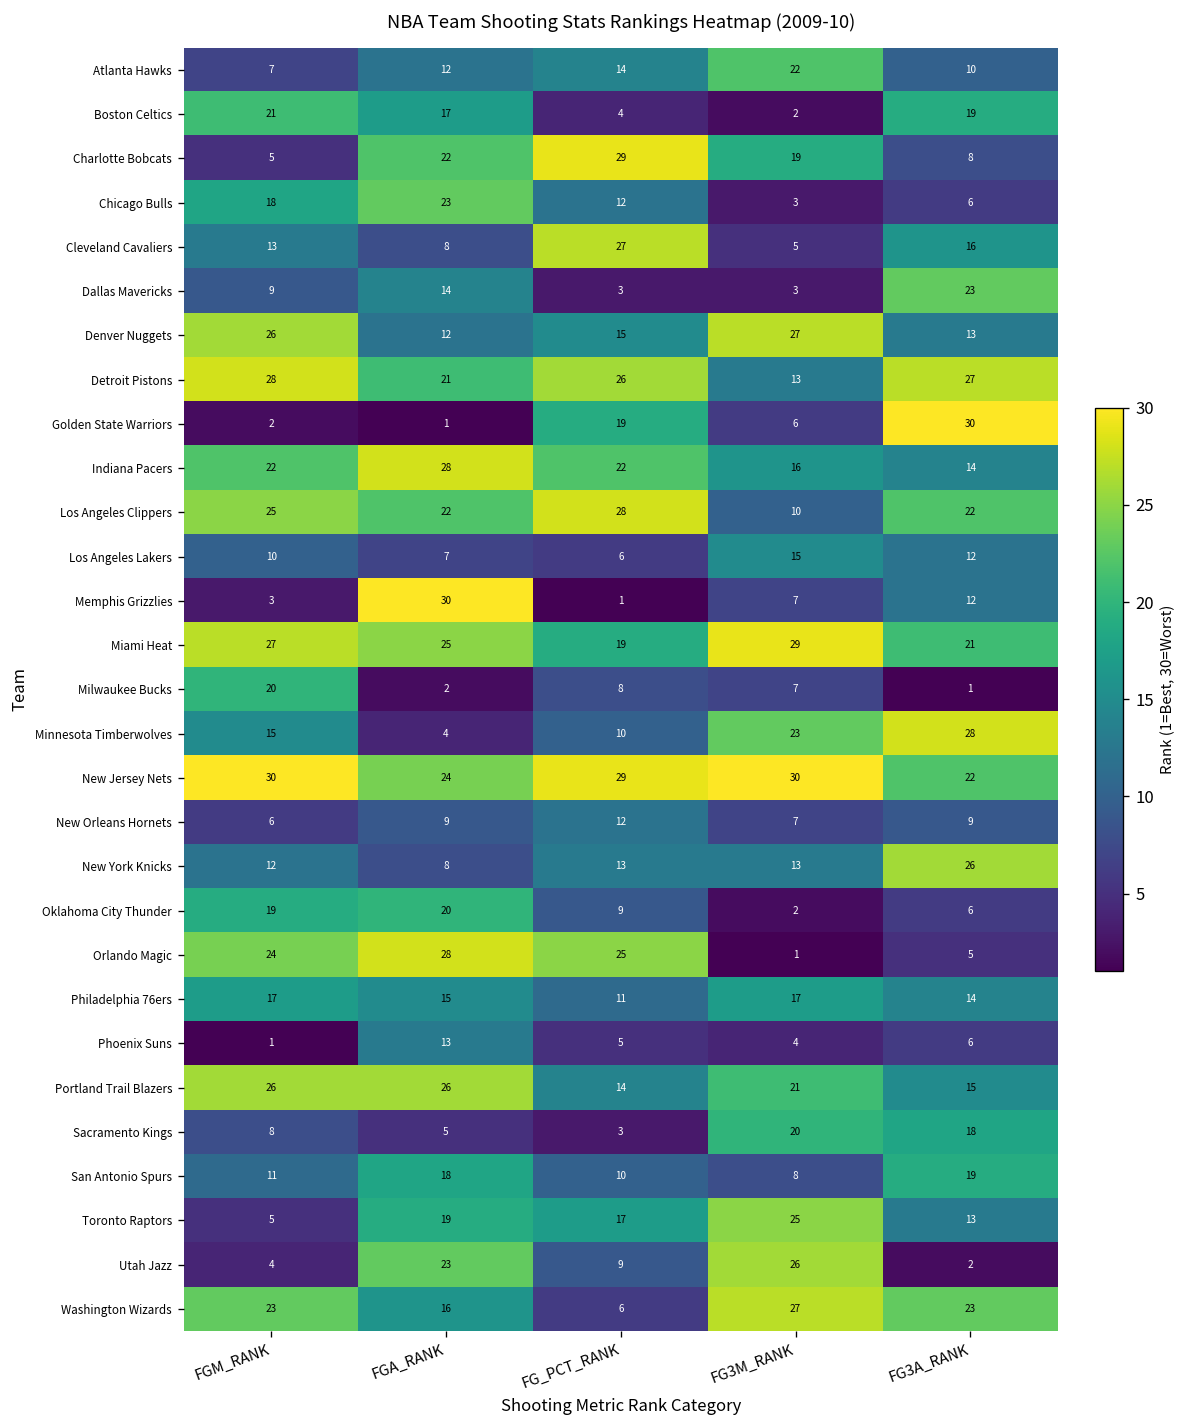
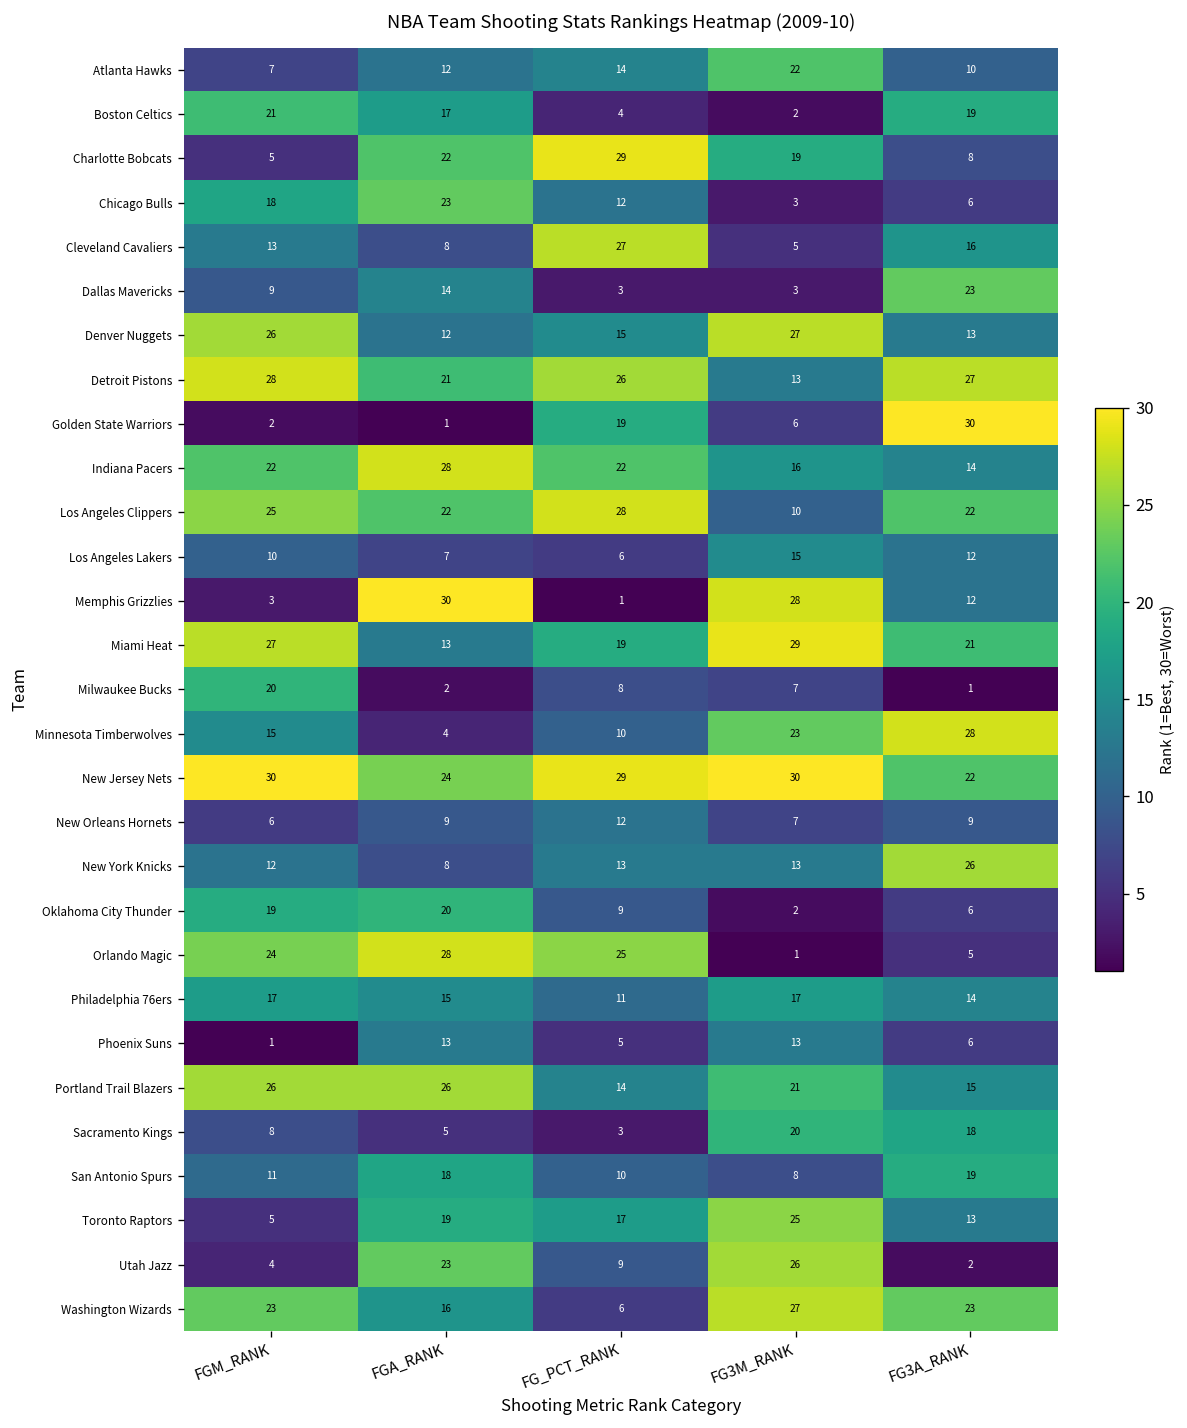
Memphis Grizzlies, FG3M_RANK: 7 -> 28
Miami Heat, FGA_RANK: 25 -> 13
Phoenix Suns, FG3M_RANK: 4 -> 13
